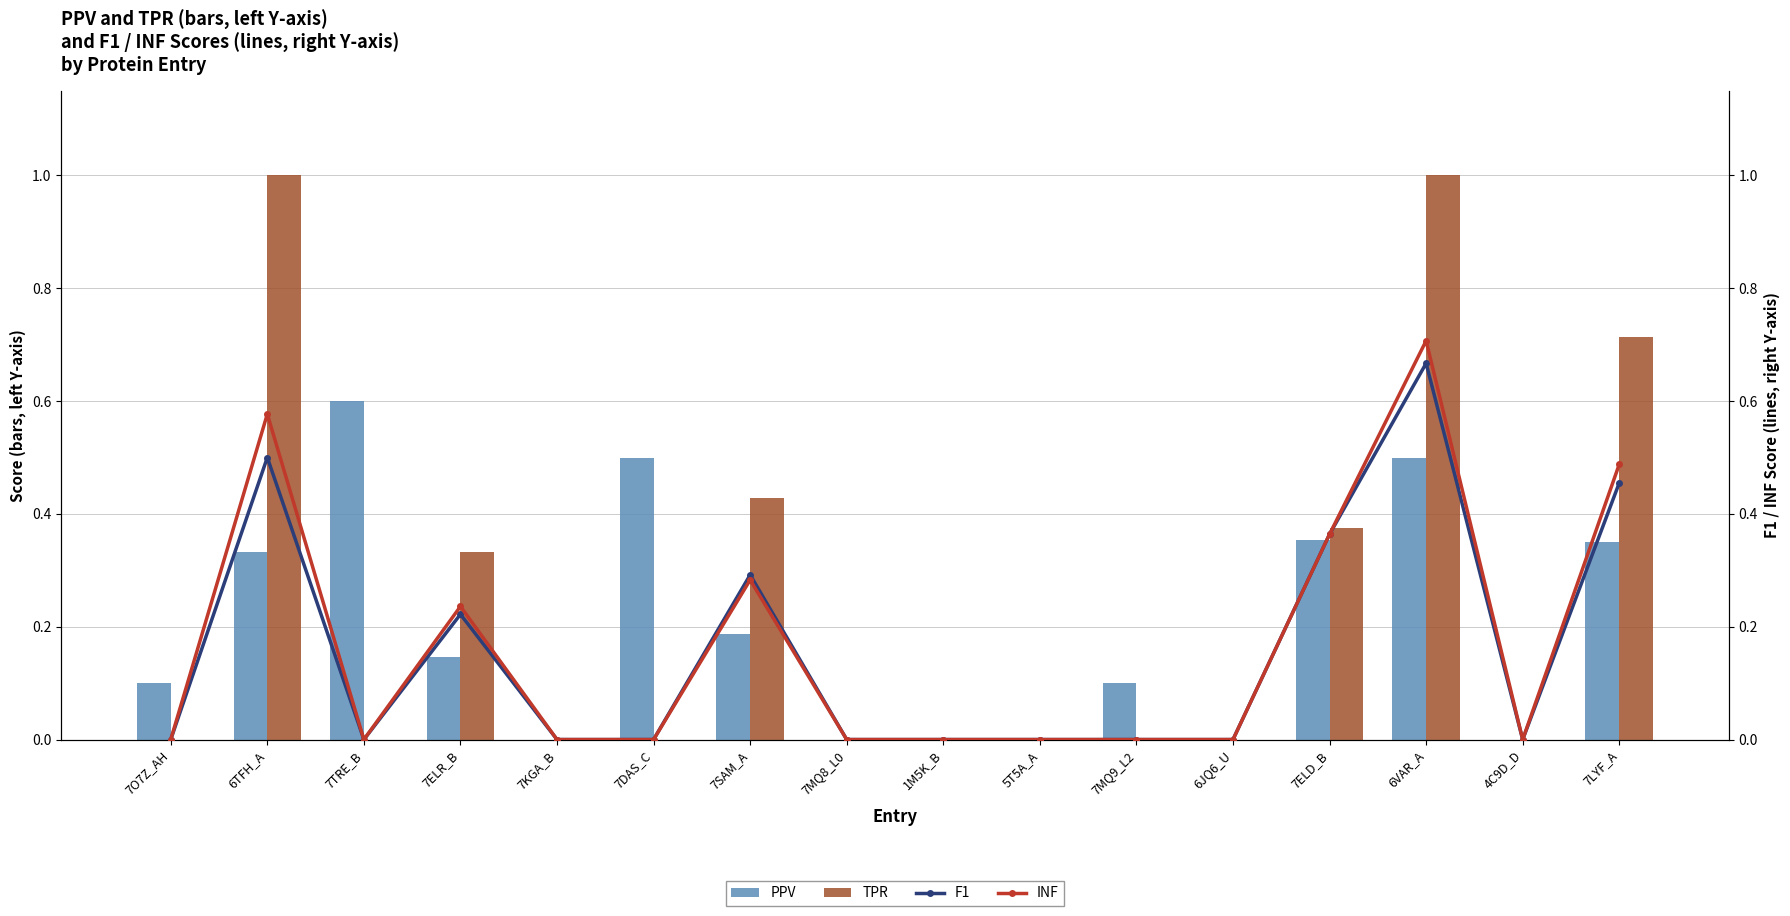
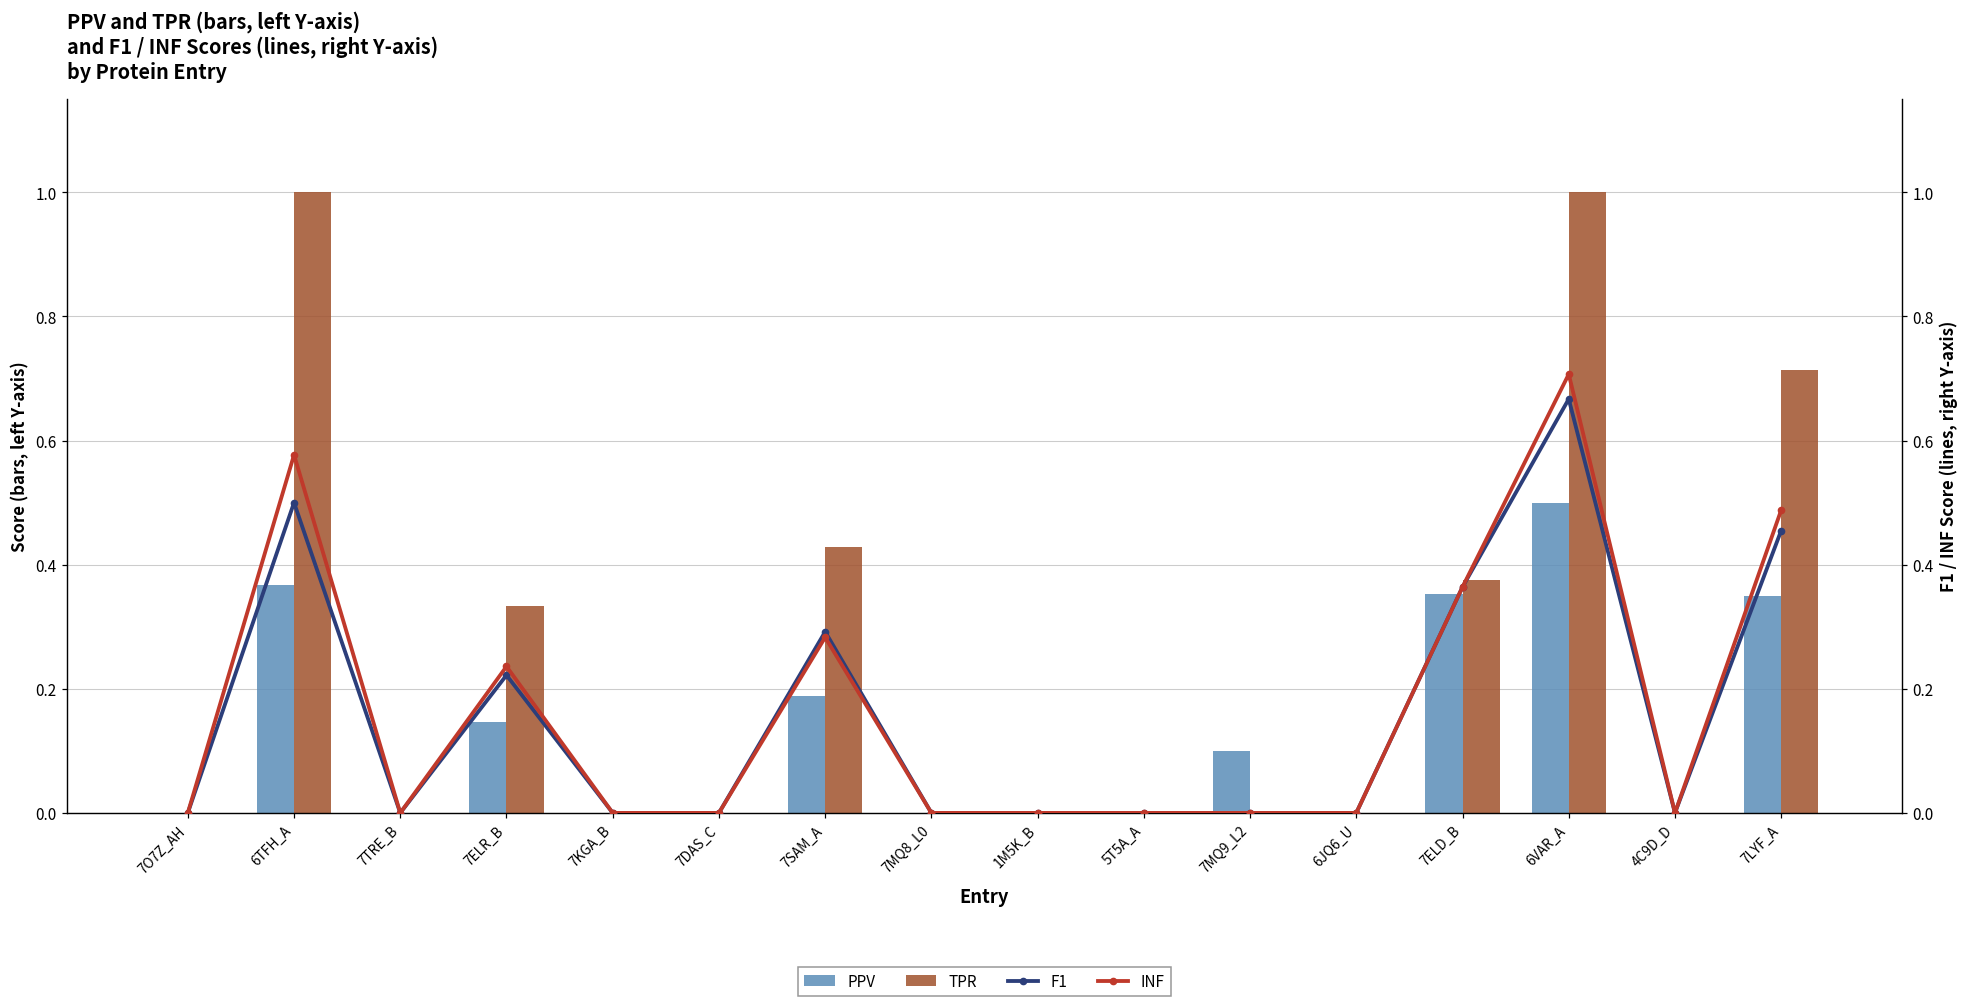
PPV, 7O7Z_AH: 0.1 -> 0.0
PPV, 6TFH_A: 0.33 -> 0.37
PPV, 7TRE_B: 0.6 -> 0.0
PPV, 7DAS_C: 0.5 -> 0.0
